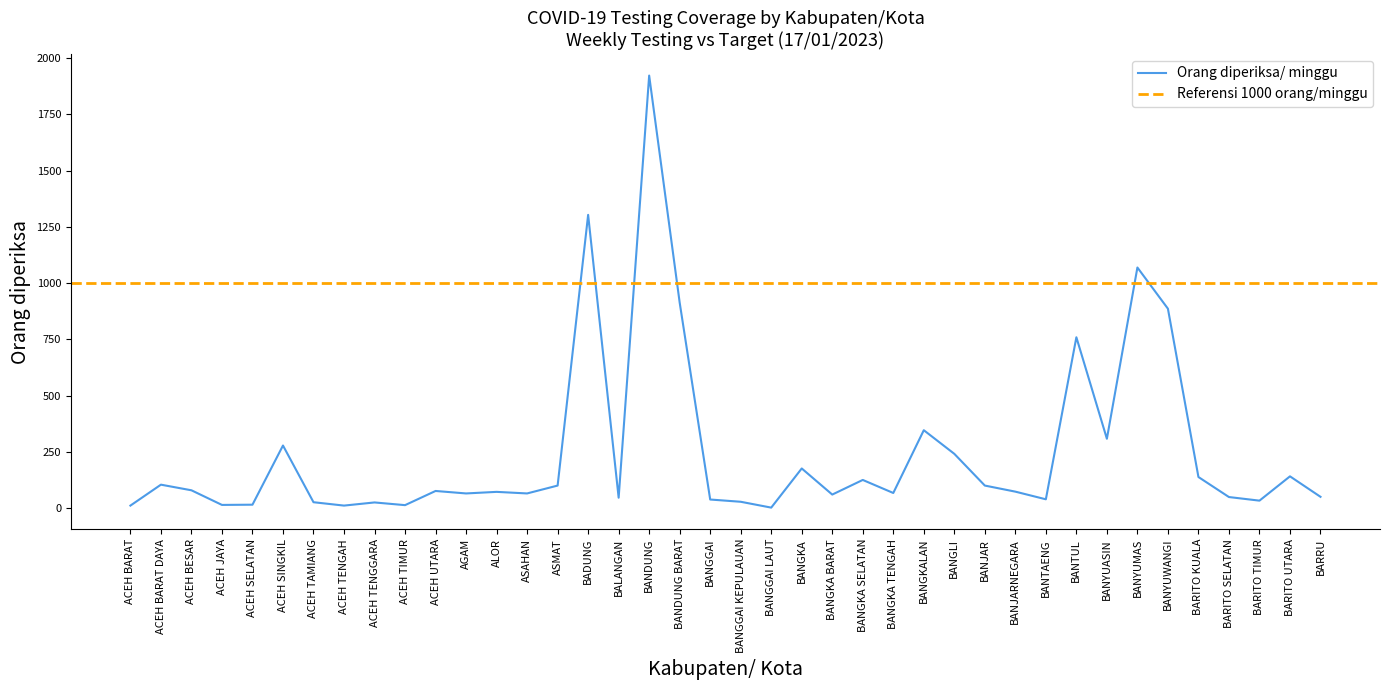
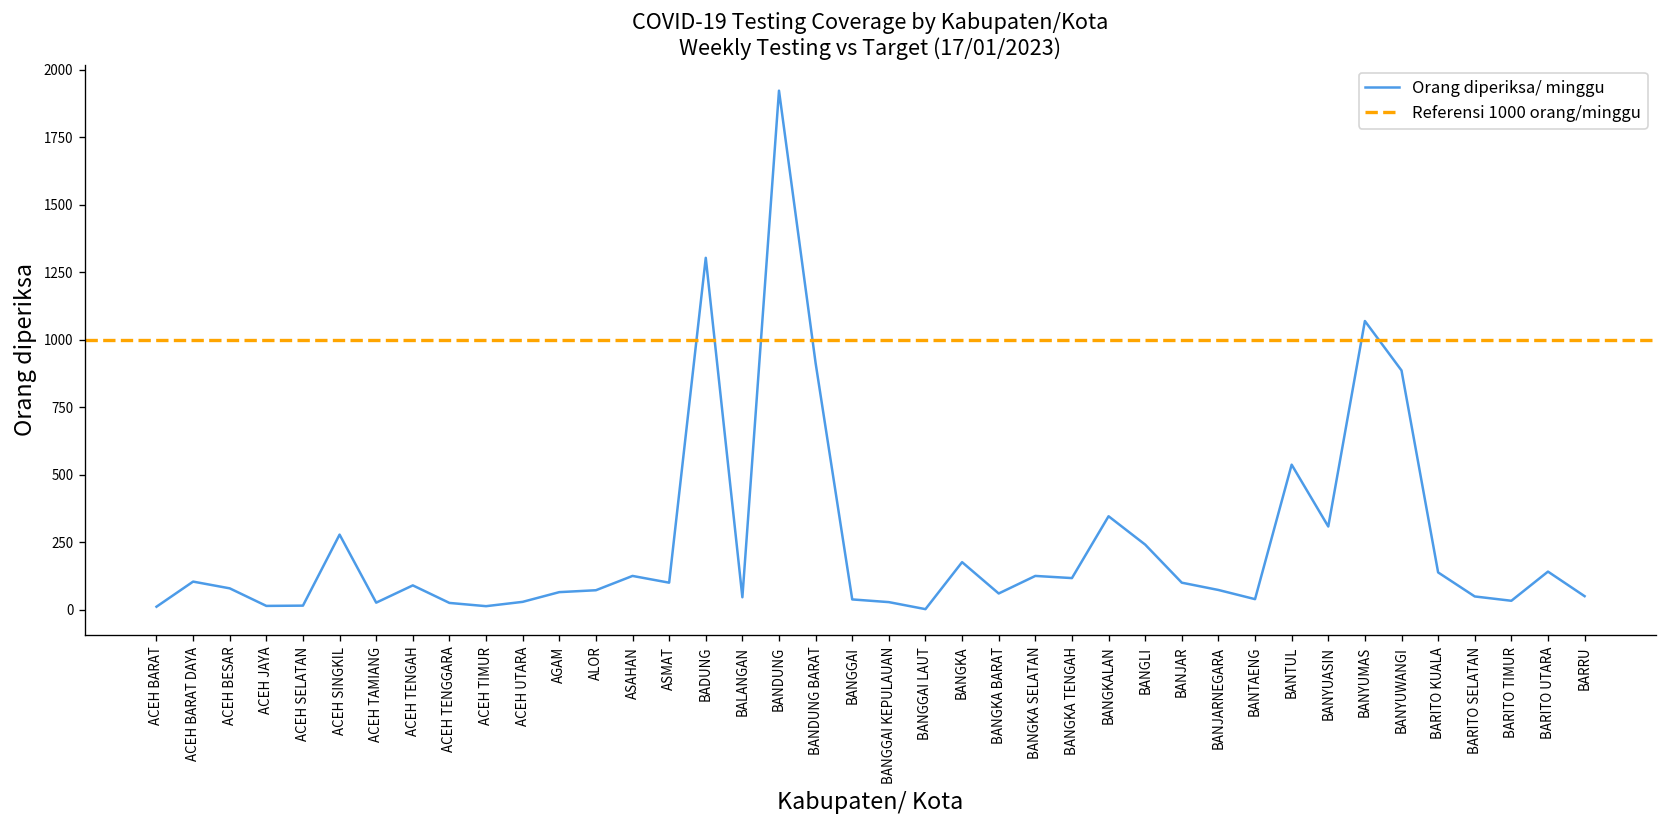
ACEH TENGAH: 10 -> 90
ACEH UTARA: 80 -> 30
ASAHAN: 70 -> 130
BANGKA TENGAH: 70 -> 120
BANTUL: 760 -> 540
